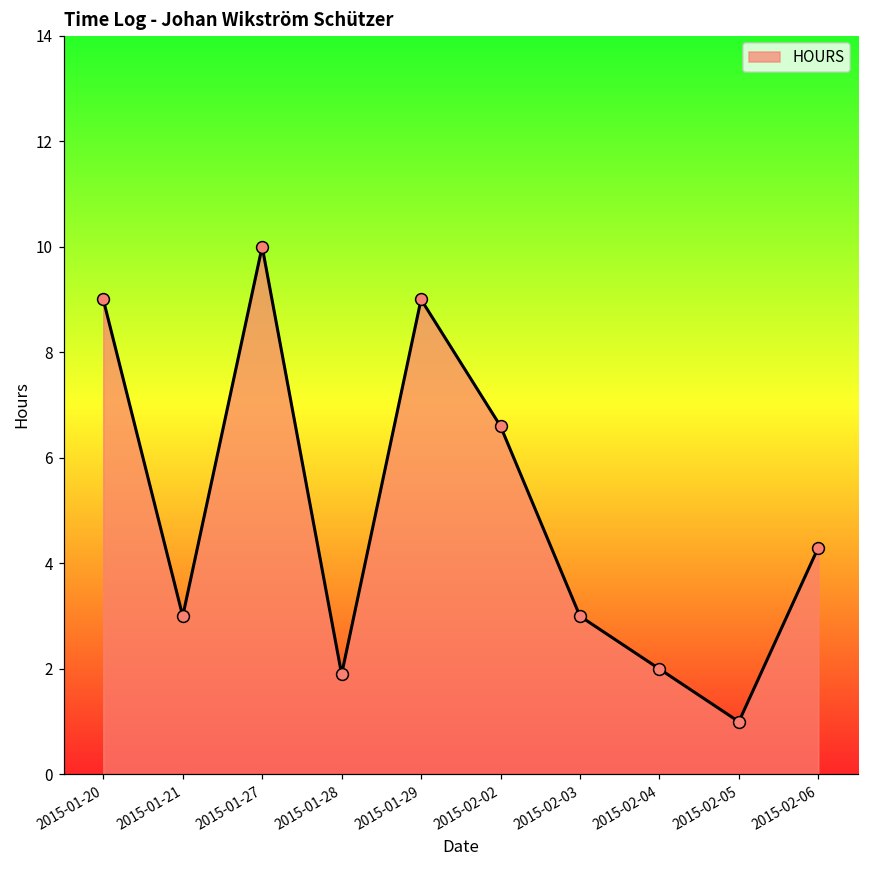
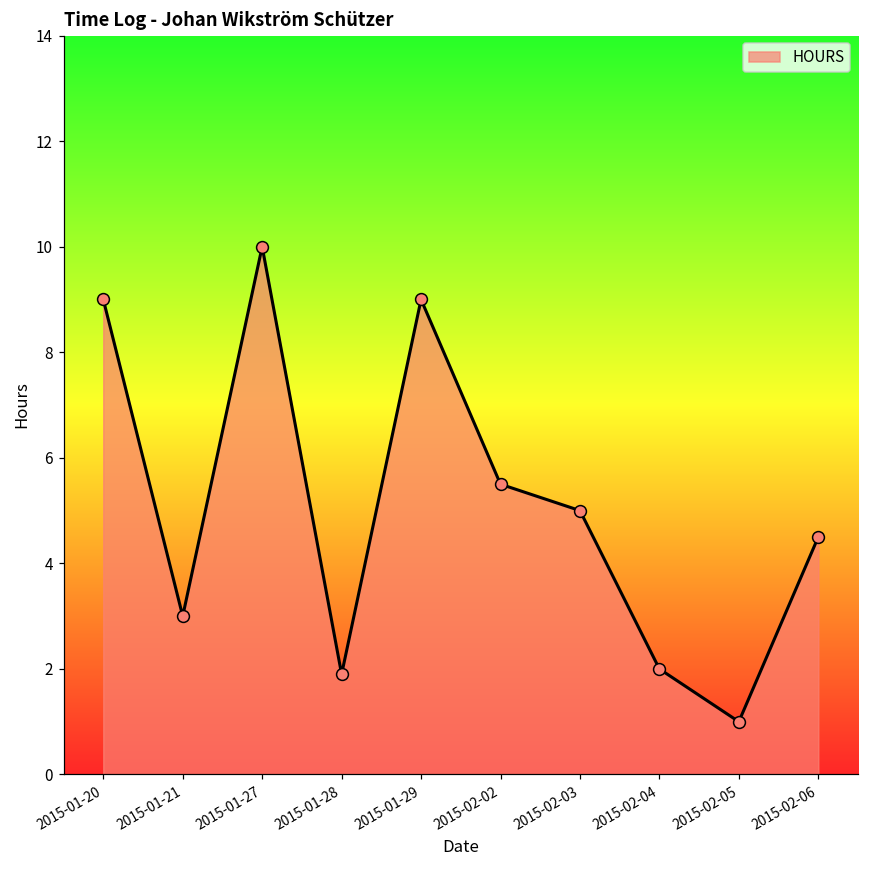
2015-02-02: 6.6 -> 5.5
2015-02-03: 3 -> 5
2015-02-06: 4.3 -> 4.5
